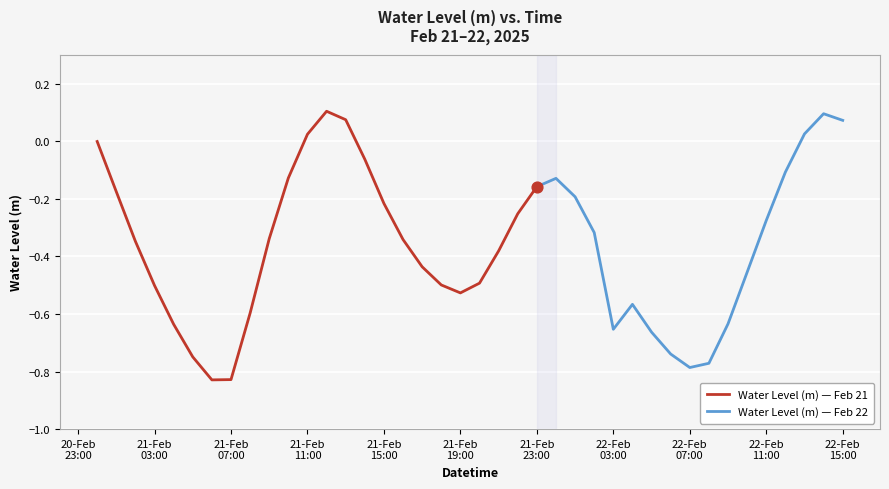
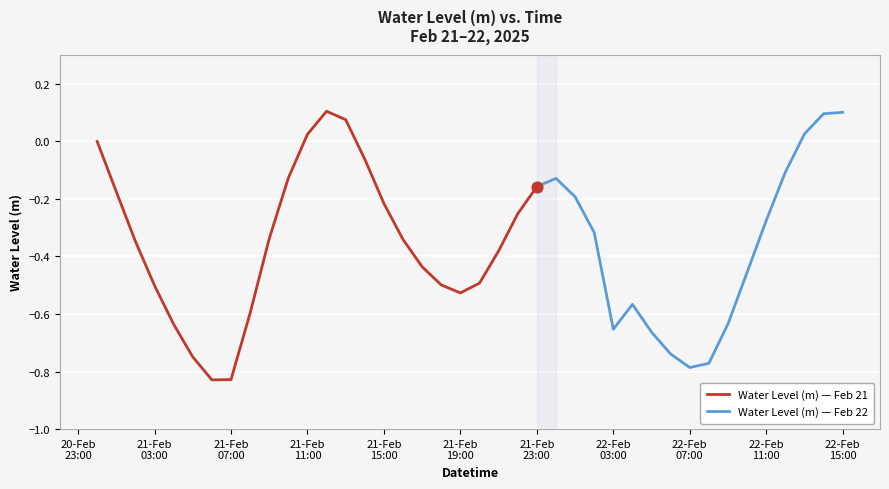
Water Level (m) — Feb 22, 22-Feb 15:00: 0.07 -> 0.10
